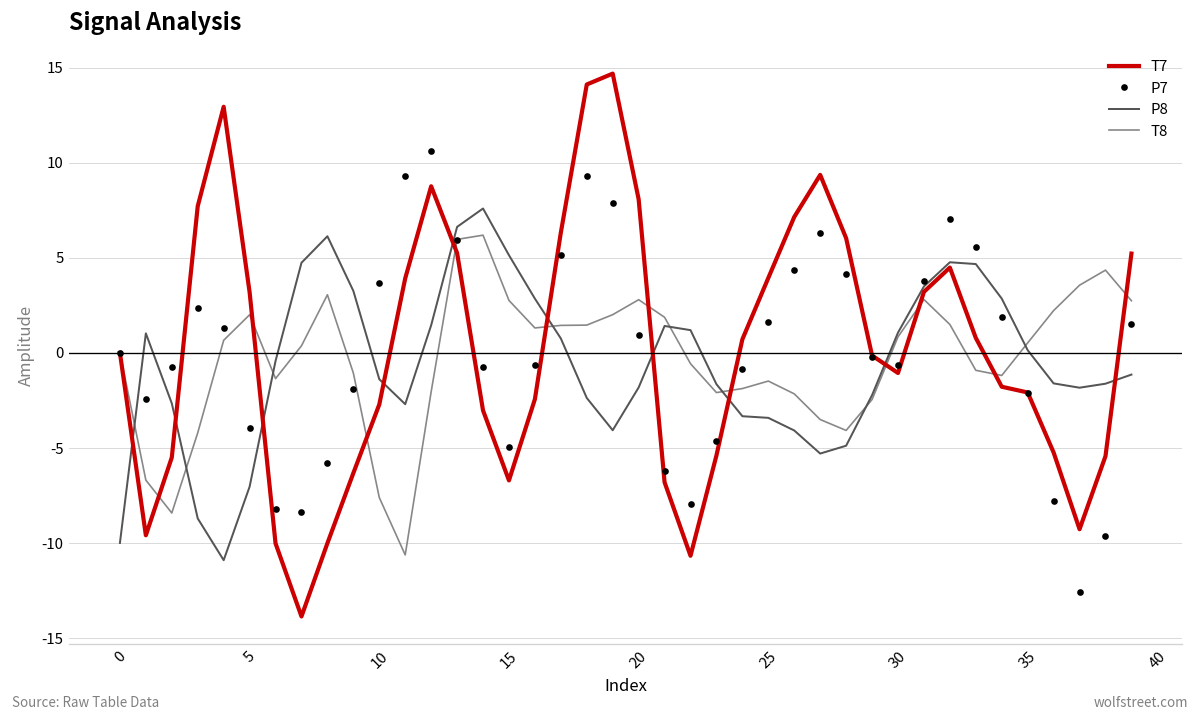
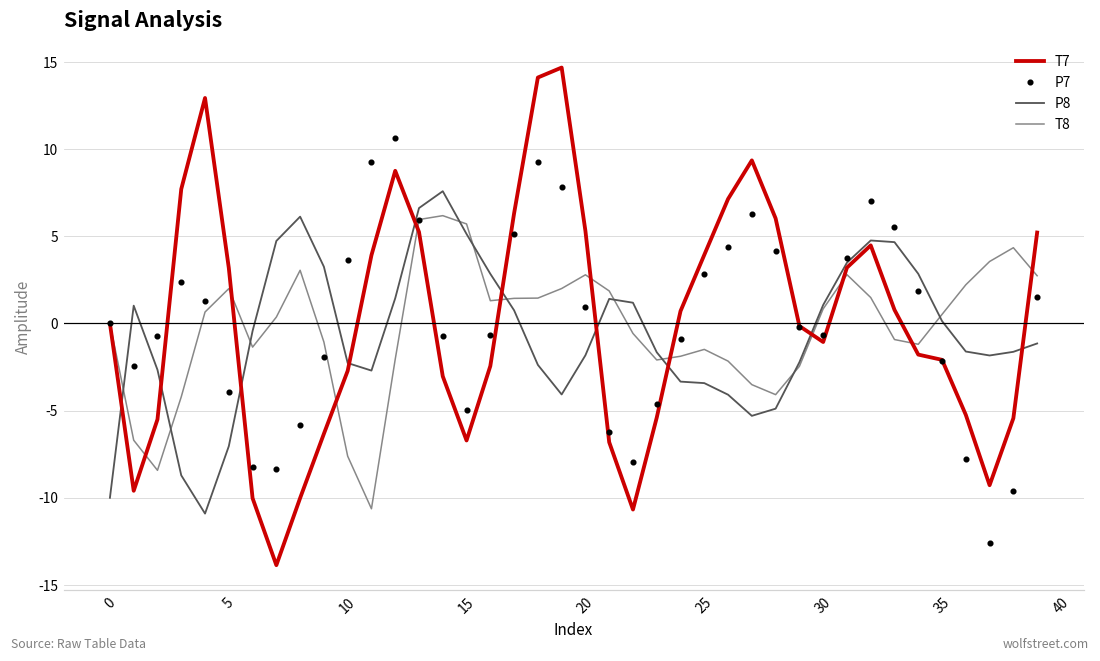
P8, 10: -1.4 -> -2.3
T8, 15: 2.8 -> 5.7
T7, 20: 8.1 -> 5.3
P7, 25: 1.6 -> 2.8
